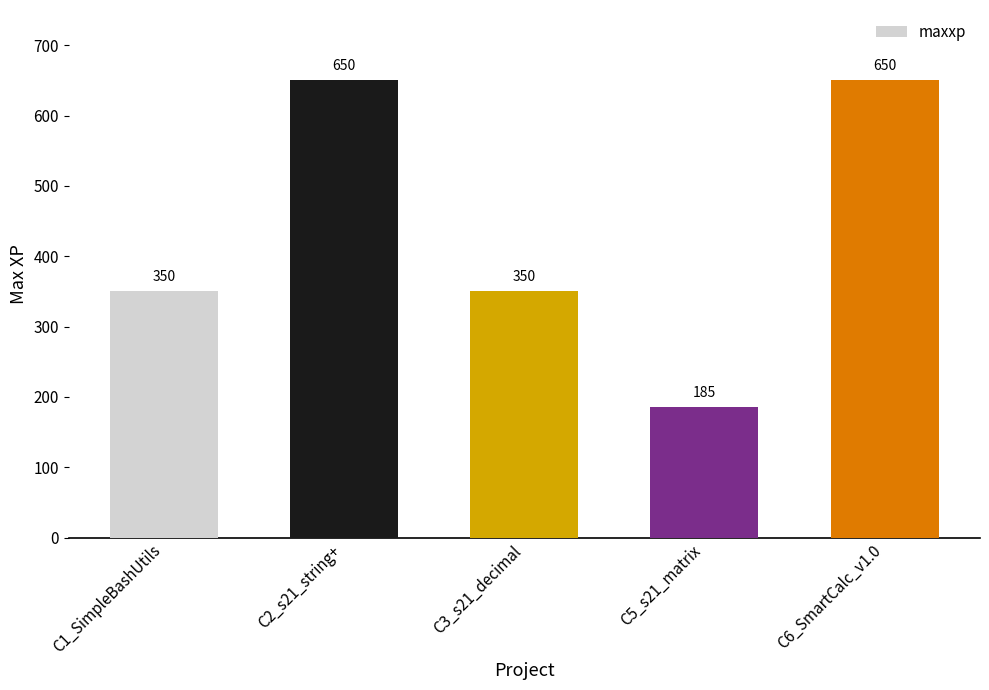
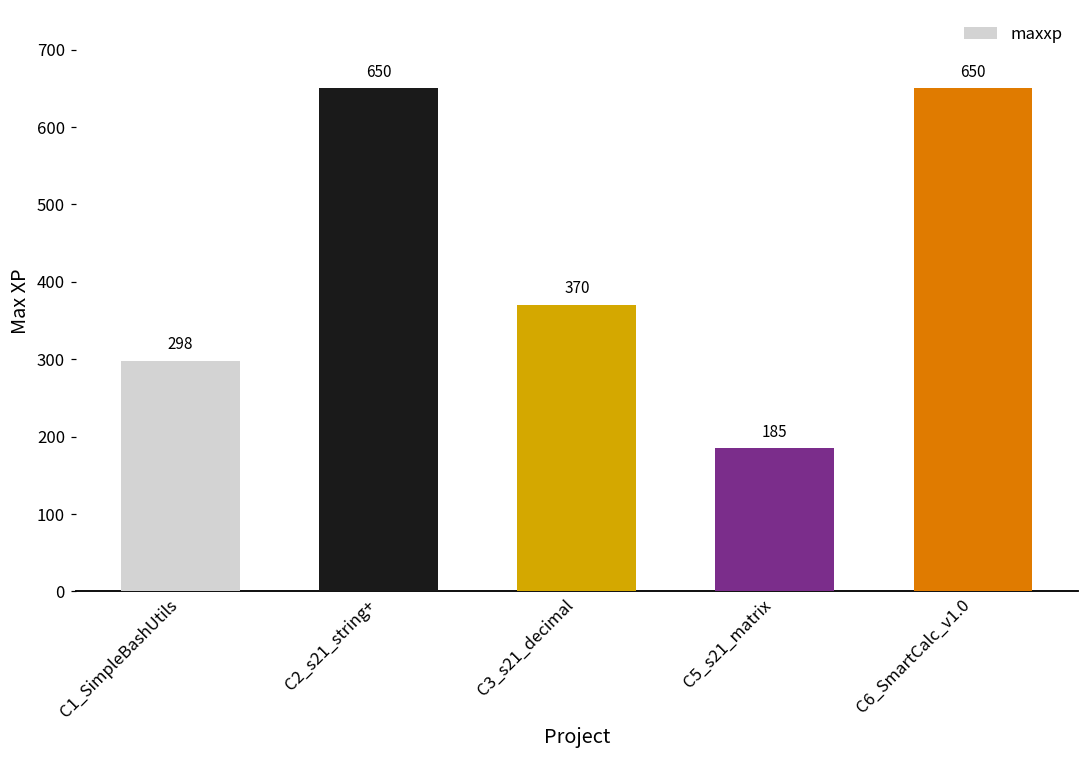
C1_SimpleBashUtils: 350 -> 298
C3_s21_decimal: 350 -> 370
